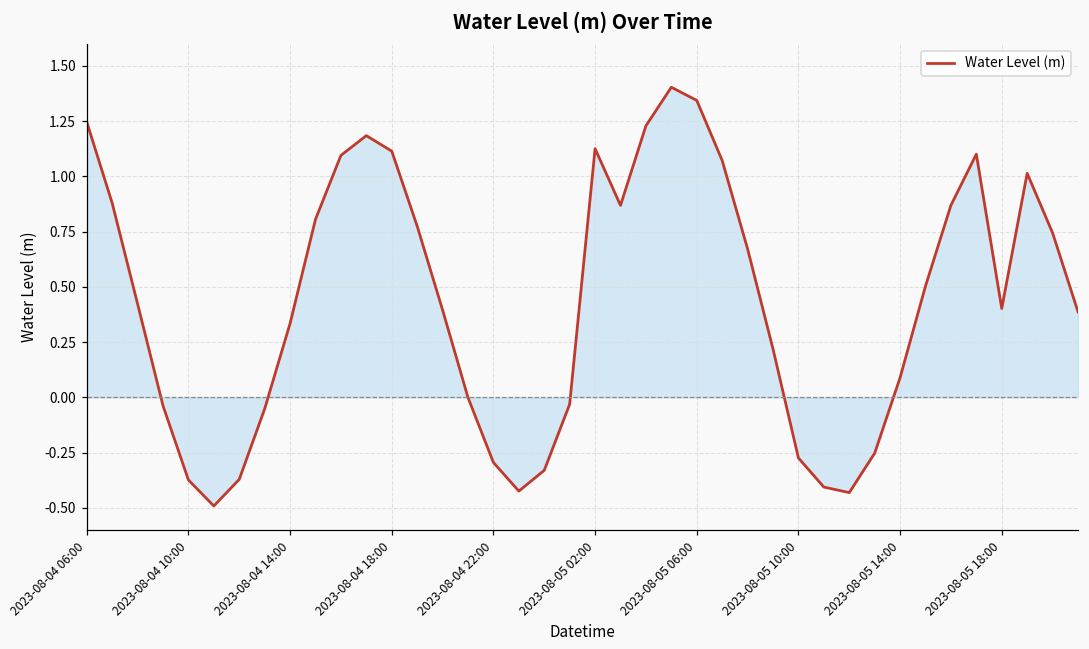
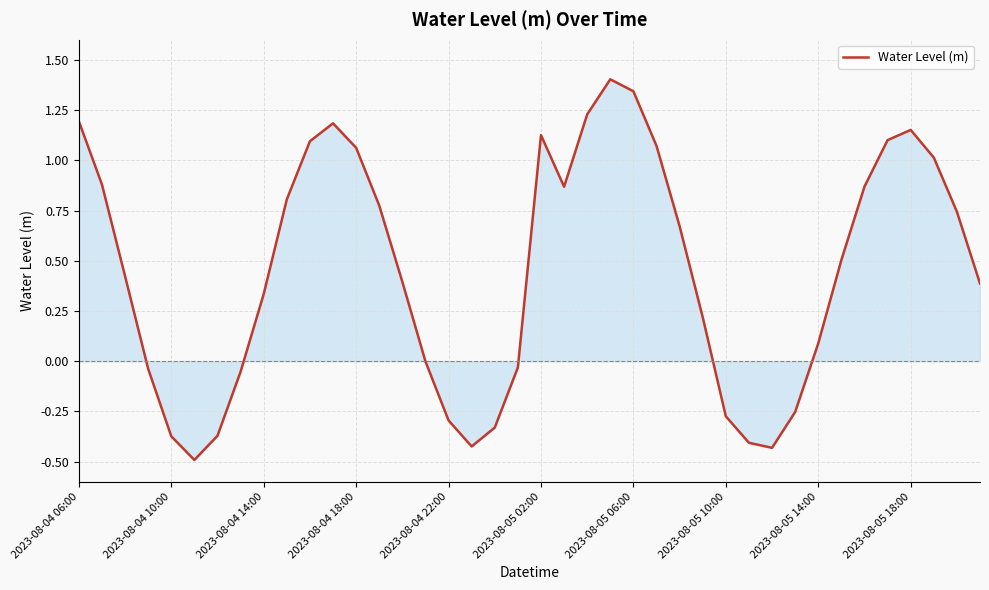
Water Level (m), 2023-08-04 06:00: 1.25 -> 1.19
Water Level (m), 2023-08-04 18:00: 1.11 -> 1.06
Water Level (m), 2023-08-05 18:00: 0.40 -> 1.15
